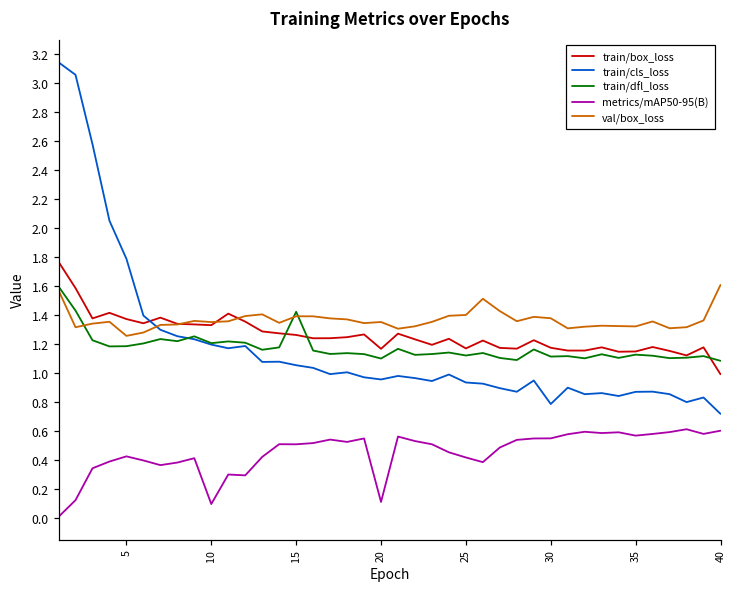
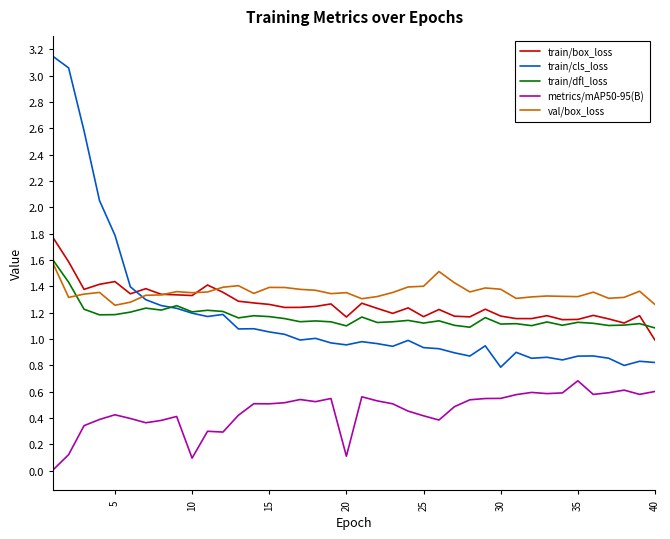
train/box_loss, 5: 1.37 -> 1.44
train/dfl_loss, 15: 1.42 -> 1.17
metrics/mAP50-95(B), 35: 0.57 -> 0.68
train/cls_loss, 40: 0.72 -> 0.82
val/box_loss, 40: 1.61 -> 1.26
